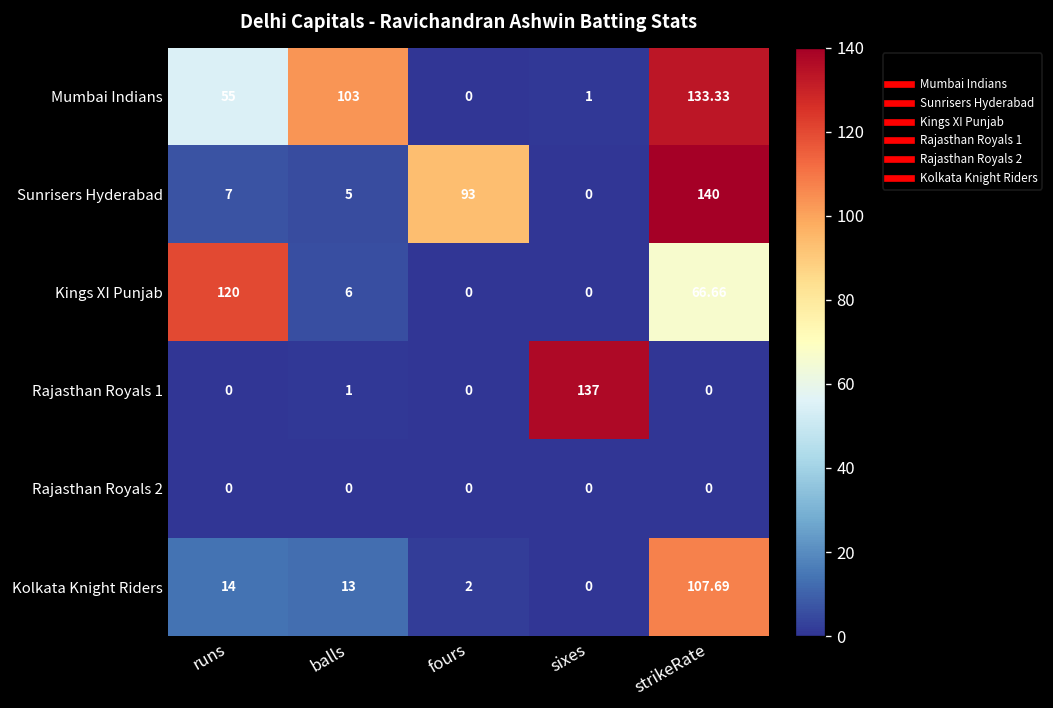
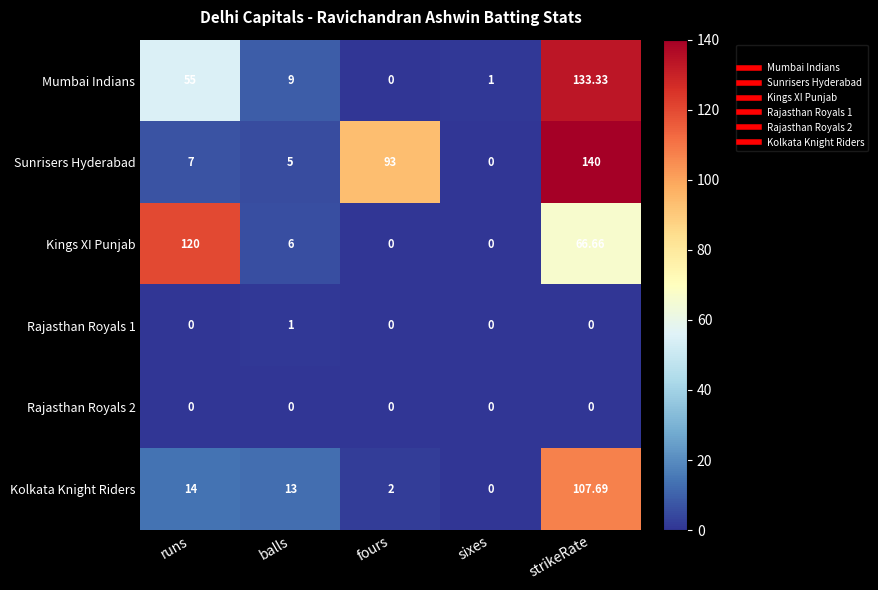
Mumbai Indians, balls: 103 -> 9
Rajasthan Royals 1, sixes: 137 -> 0
